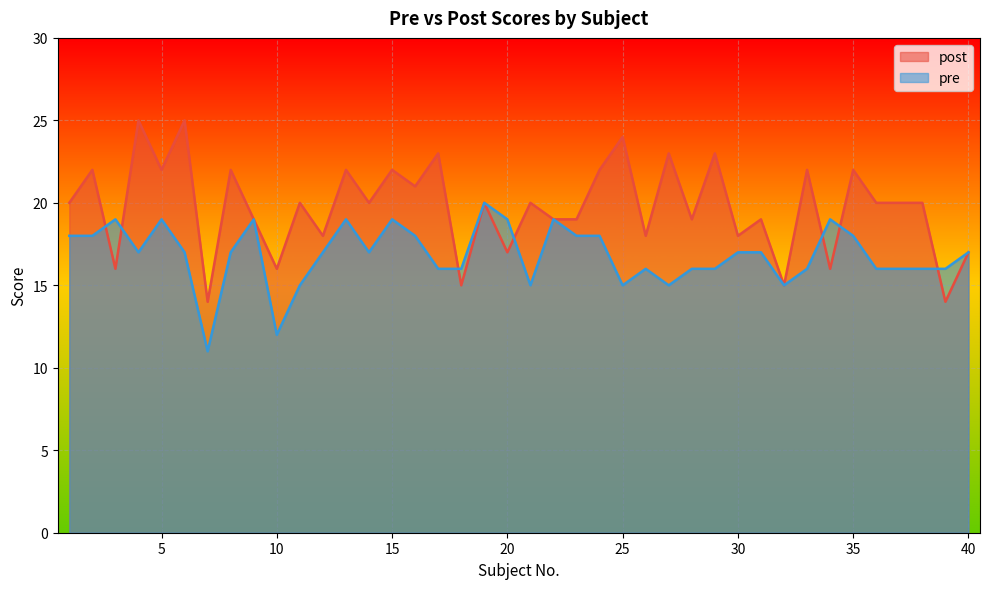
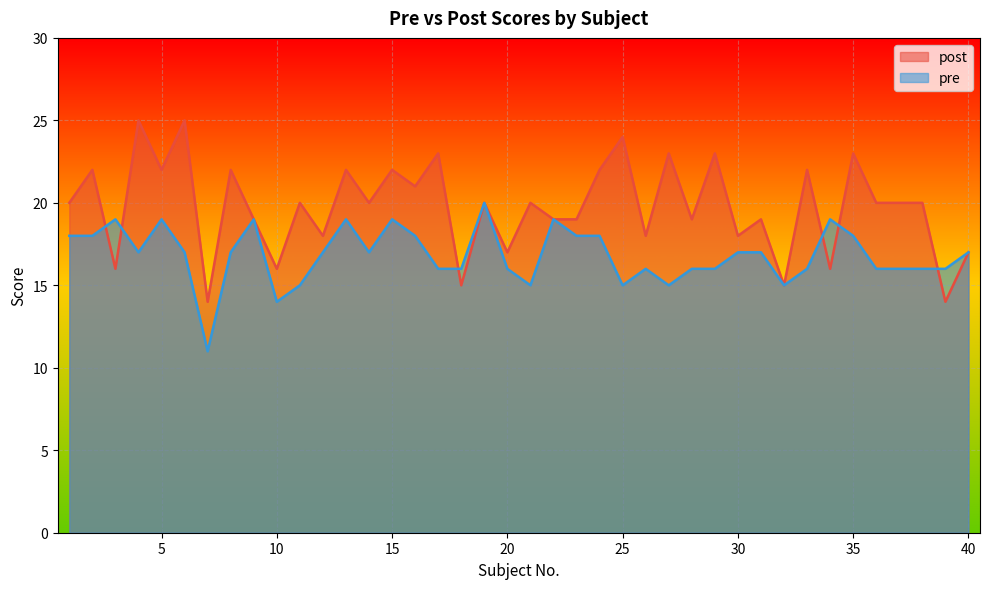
pre, 10: 12 -> 14
pre, 20: 19 -> 16
post, 35: 22 -> 23
